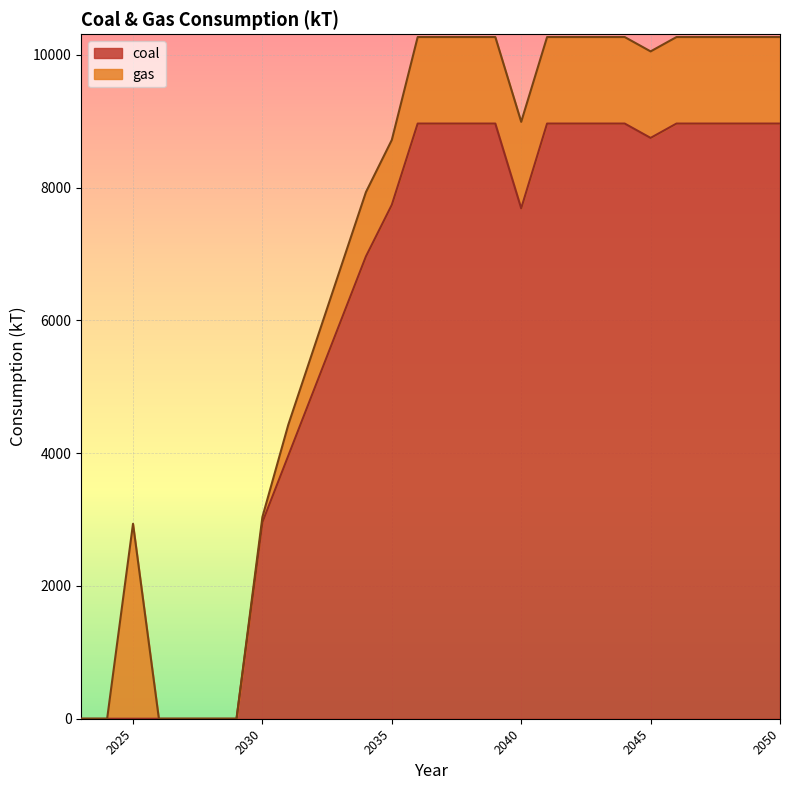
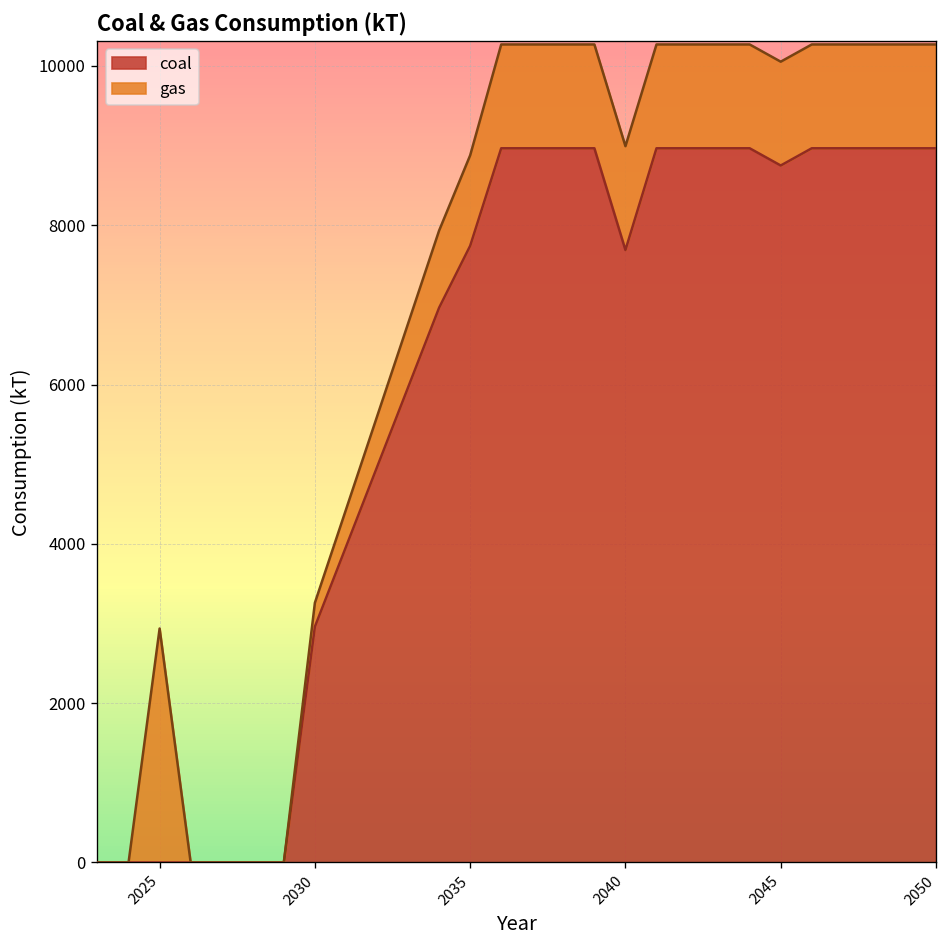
gas, 2030: 100 -> 300
gas, 2035: 1000 -> 1100
